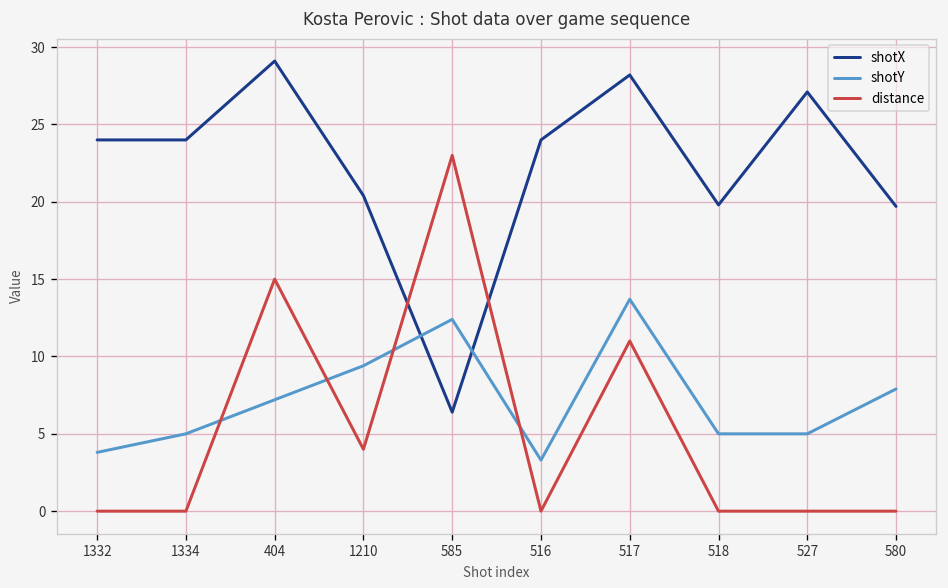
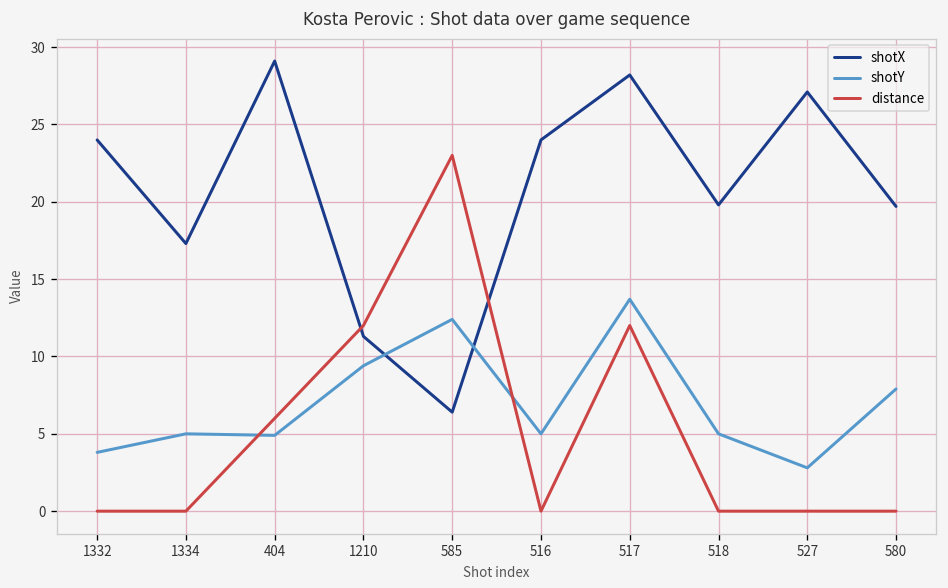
shotX, 1334: 24.0 -> 17.3
shotY, 404: 7.2 -> 4.9
distance, 404: 15 -> 6
shotX, 1210: 20.4 -> 11.3
distance, 1210: 4 -> 12
shotY, 516: 3.3 -> 5.0
distance, 517: 11 -> 12
shotY, 527: 5.0 -> 2.8
